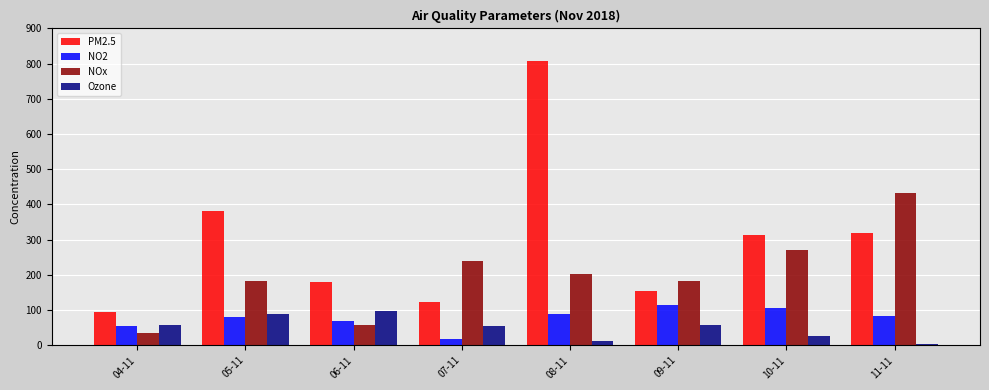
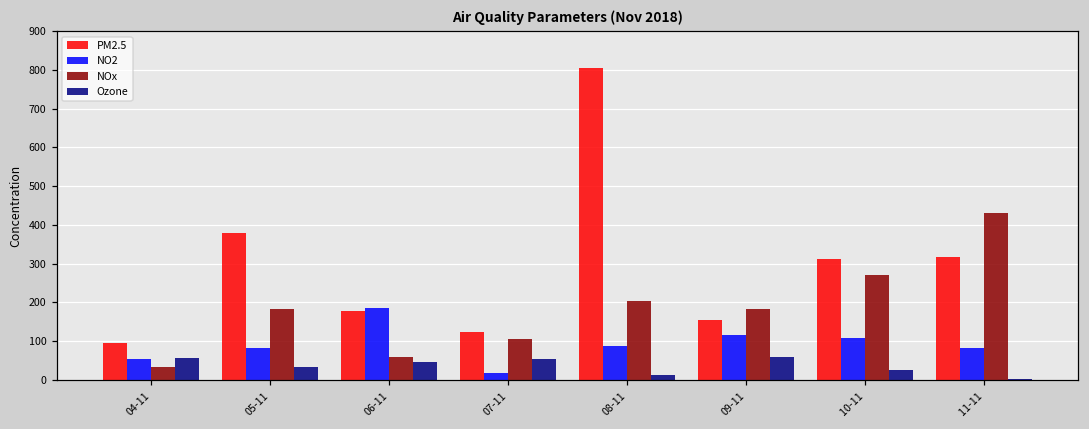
Ozone, 05-11: 90 -> 30
NO2, 06-11: 70 -> 180
Ozone, 06-11: 100 -> 50
NOx, 07-11: 240 -> 100
